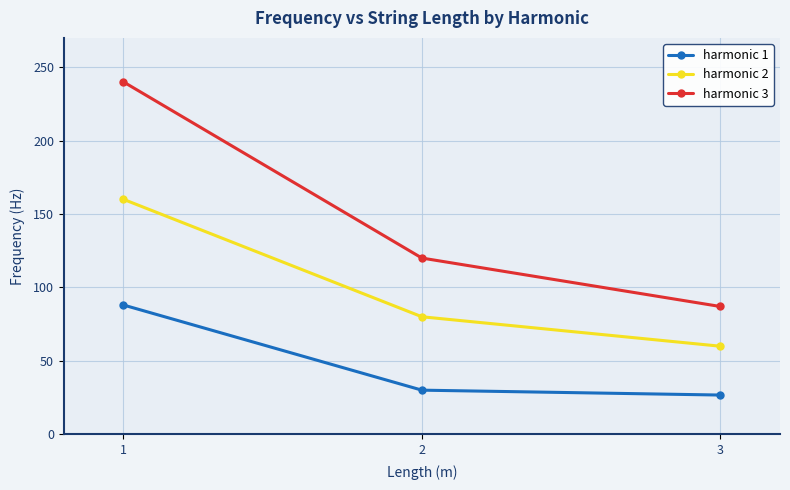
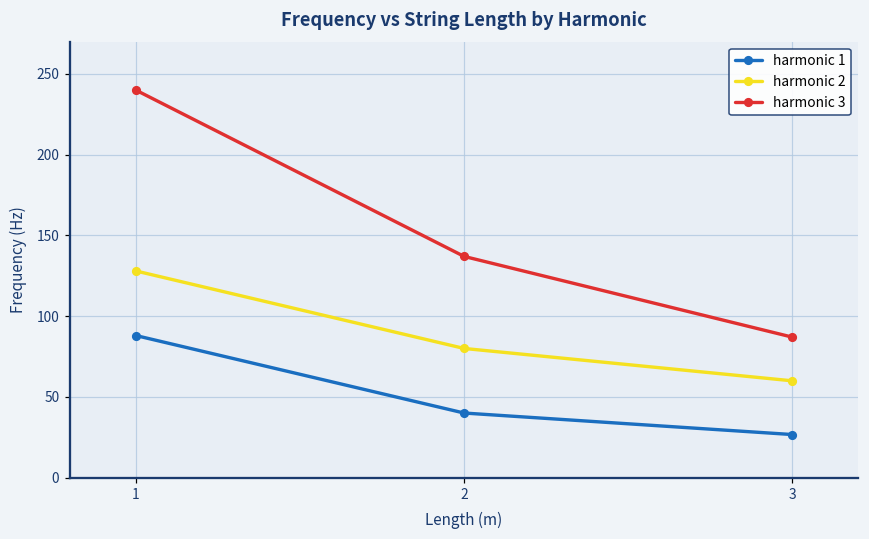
harmonic 2, 1: 160 -> 128
harmonic 1, 2: 30 -> 40
harmonic 3, 2: 120 -> 137
